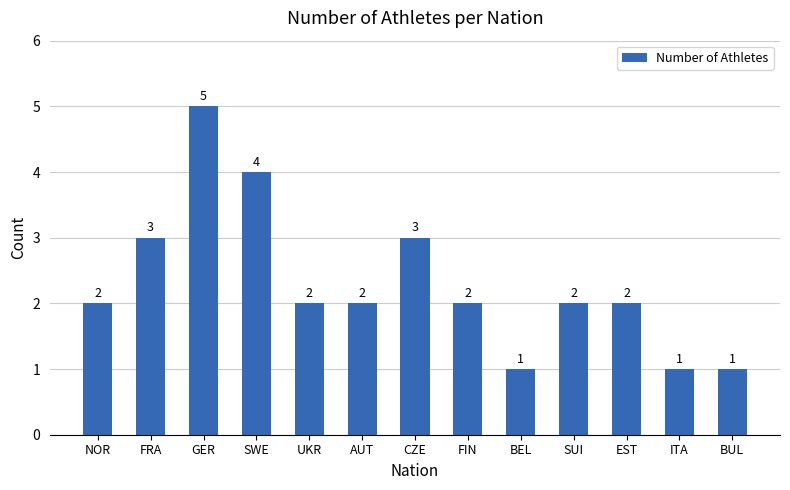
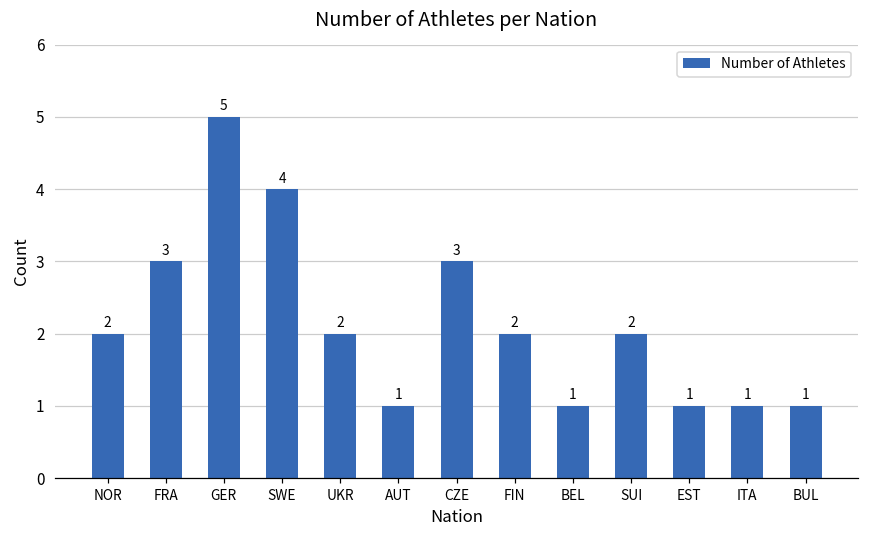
AUT: 2 -> 1
EST: 2 -> 1
